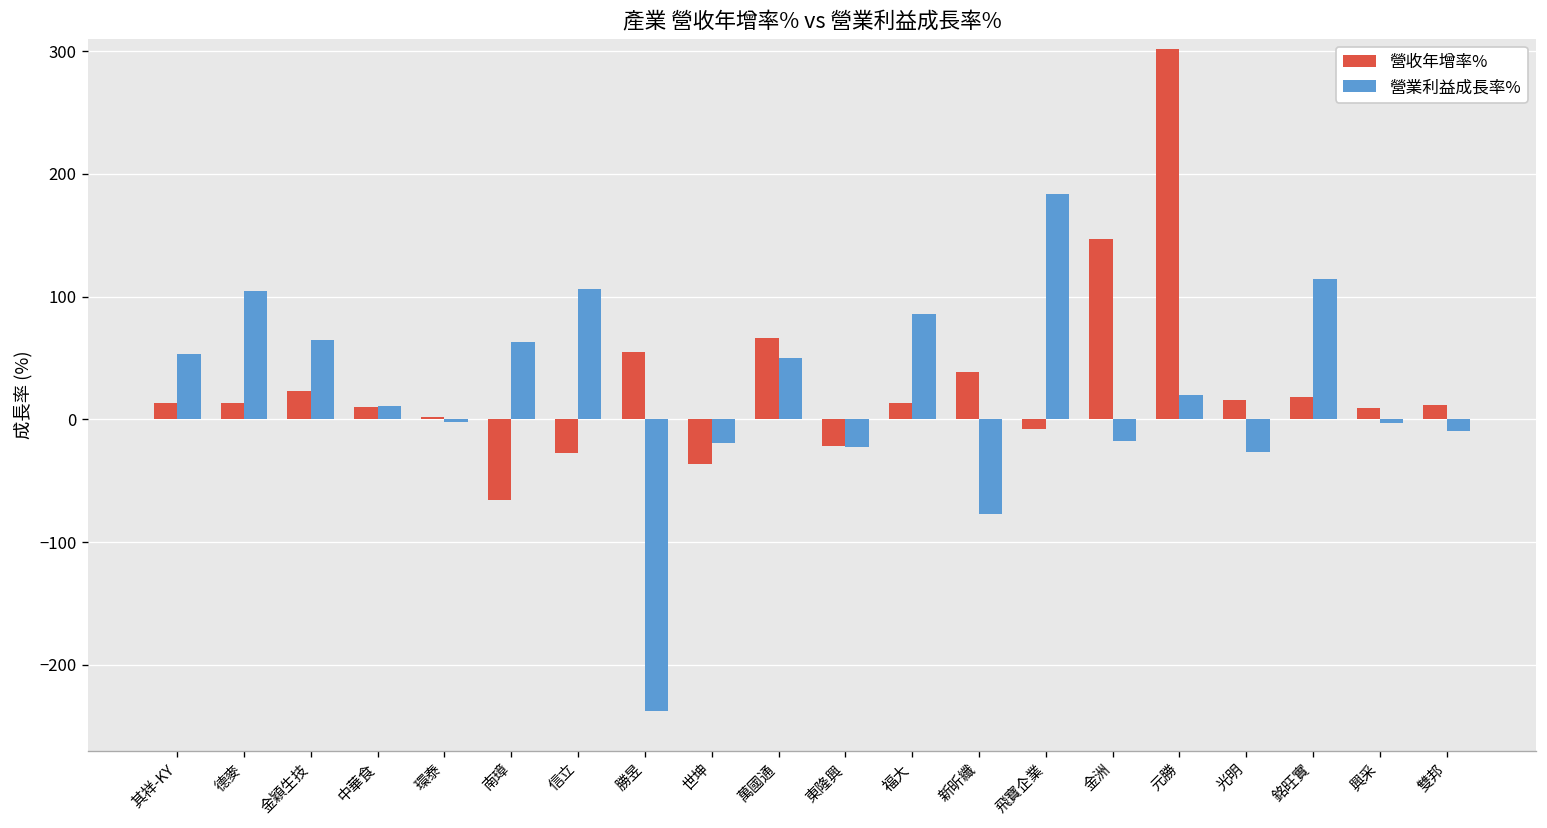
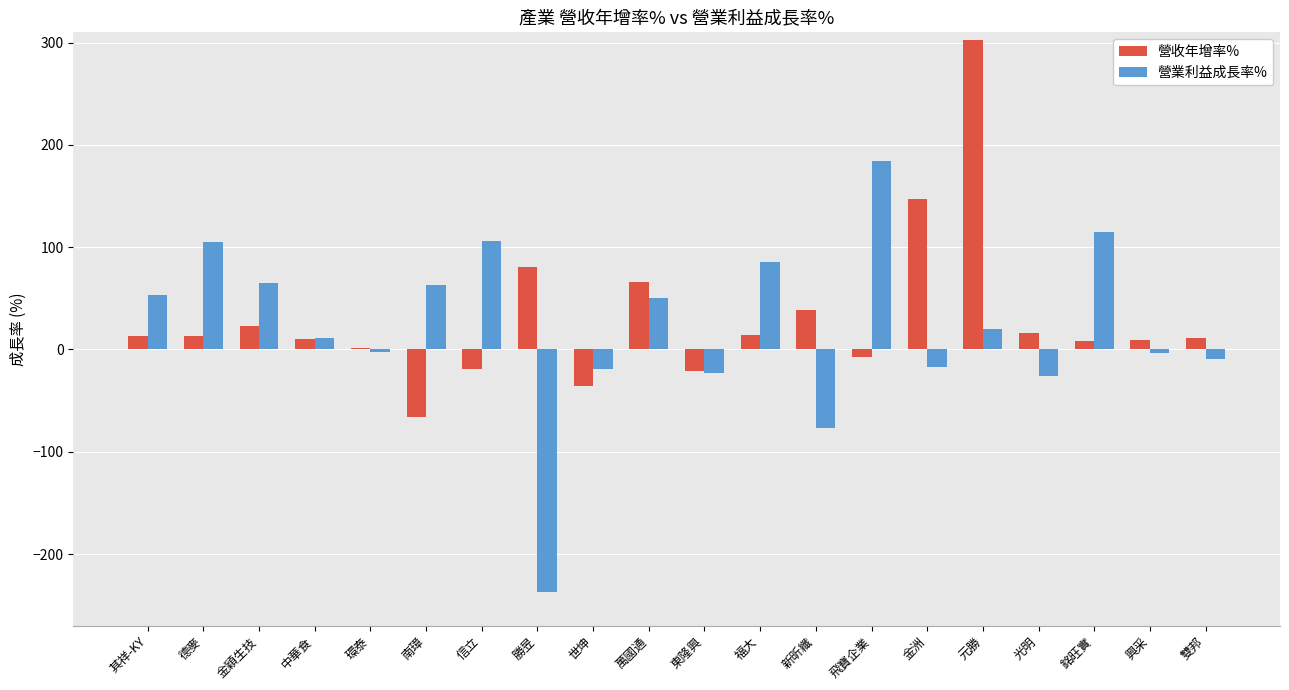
營收年增率%, 信立: -27 -> -19
營收年增率%, 勝昱: 55 -> 81
營收年增率%, 銘旺實: 18 -> 9
